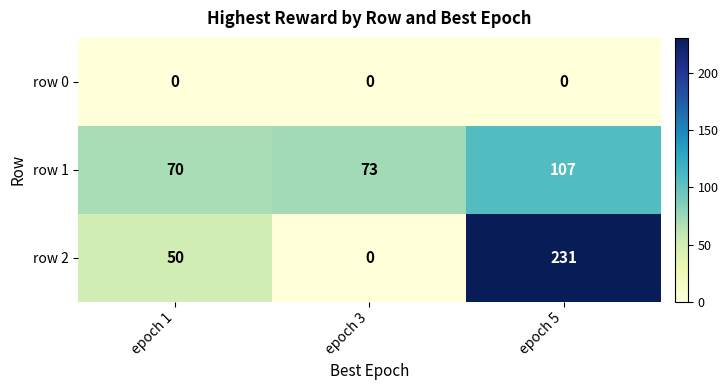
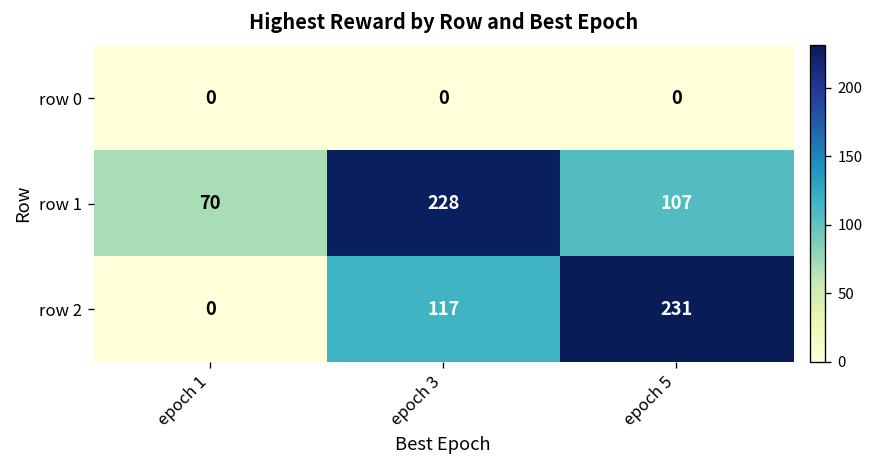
row 1, epoch 3: 73 -> 228
row 2, epoch 1: 50 -> 0
row 2, epoch 3: 0 -> 117
